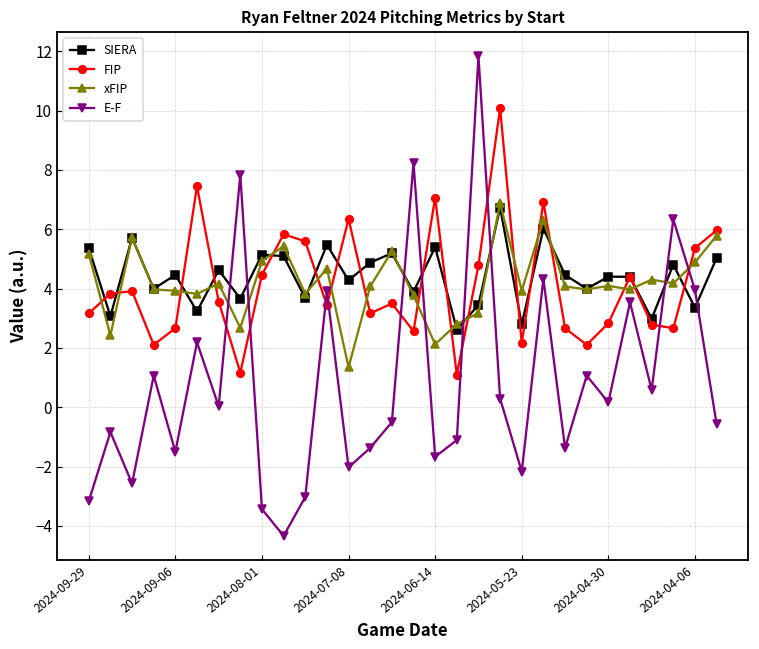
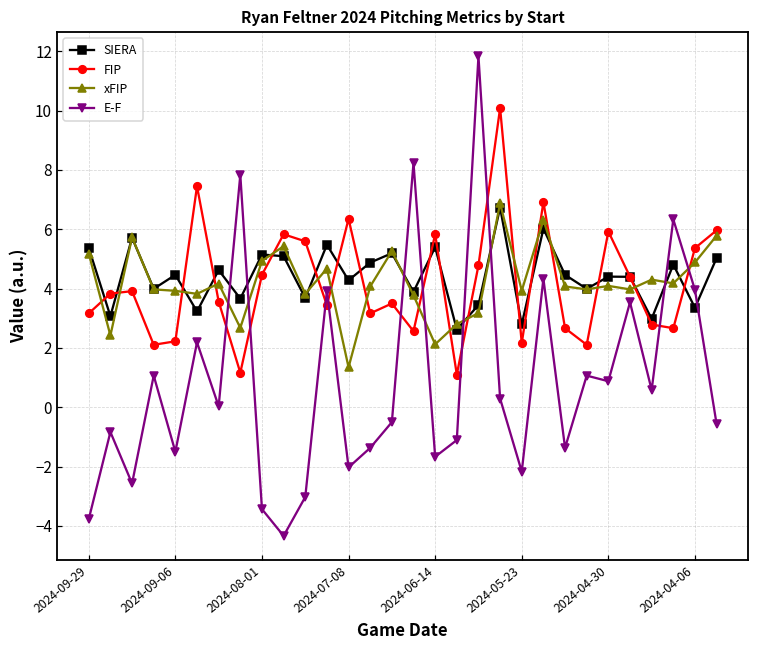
E-F, 2024-09-29: -3.2 -> -3.8
FIP, 2024-09-06: 2.7 -> 2.2
FIP, 2024-06-14: 7.1 -> 5.8
FIP, 2024-04-30: 2.8 -> 5.9
E-F, 2024-04-30: 0.2 -> 0.9
